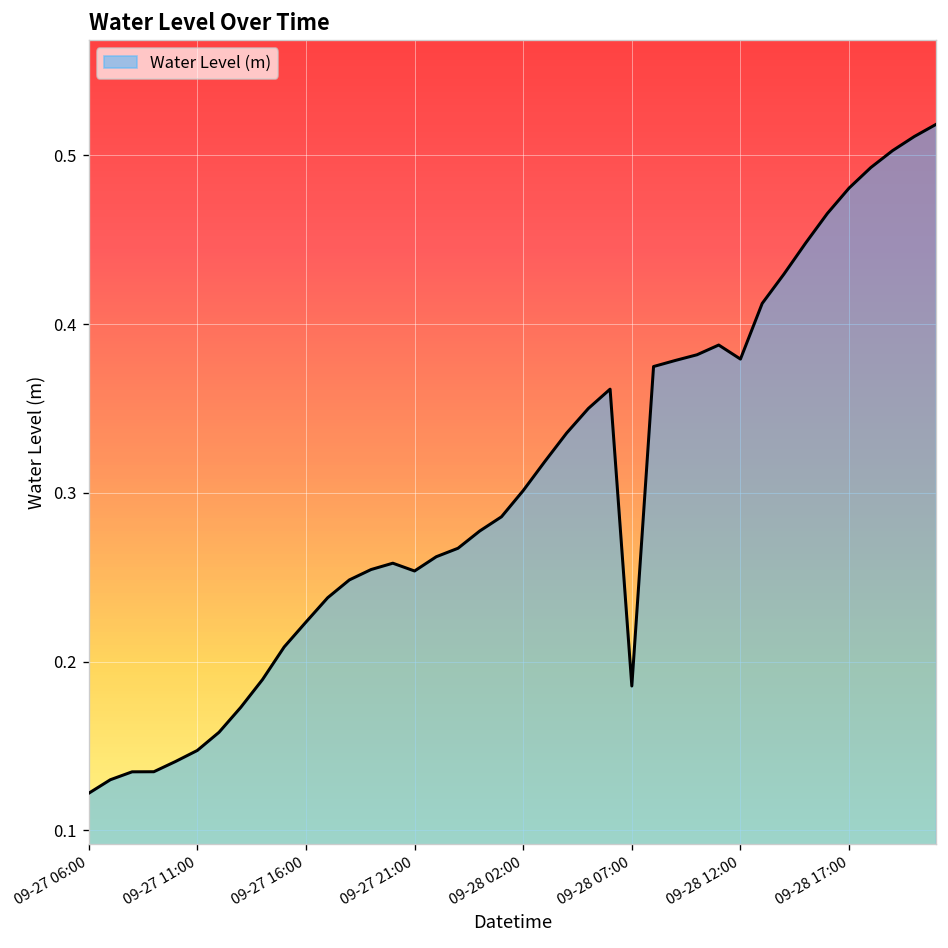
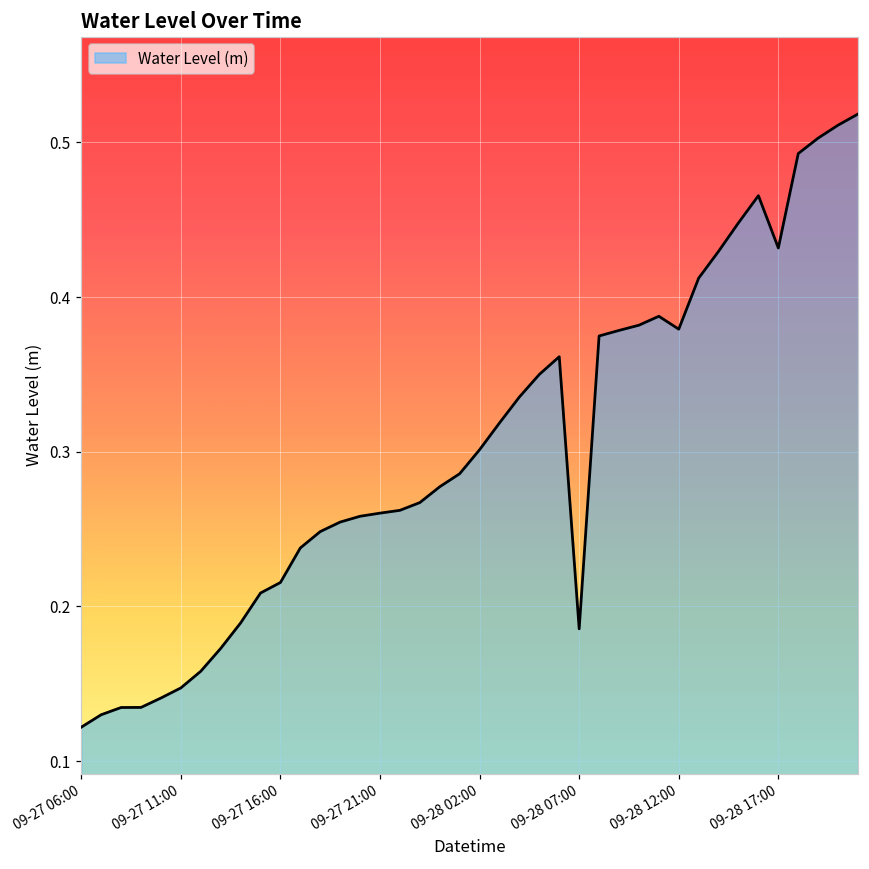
09-27 16:00: 0.223 -> 0.215
09-27 21:00: 0.254 -> 0.260
09-28 17:00: 0.481 -> 0.432
